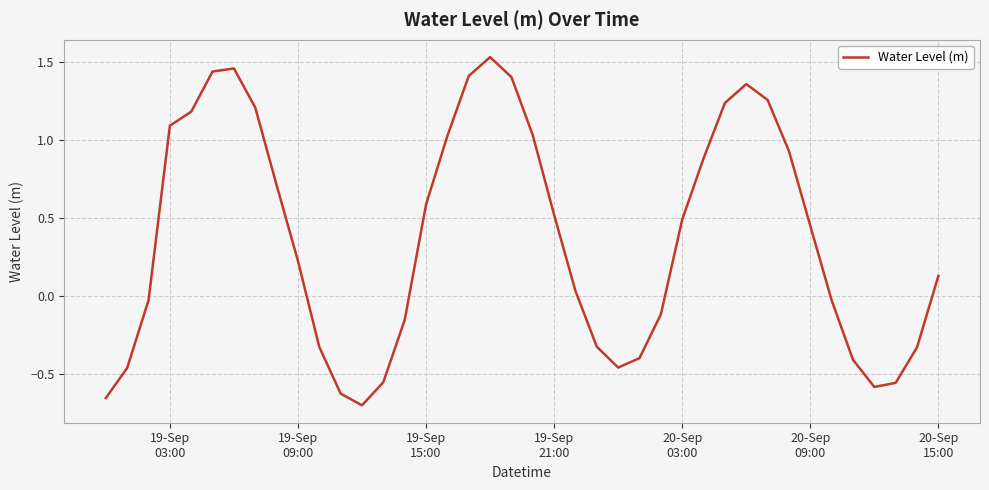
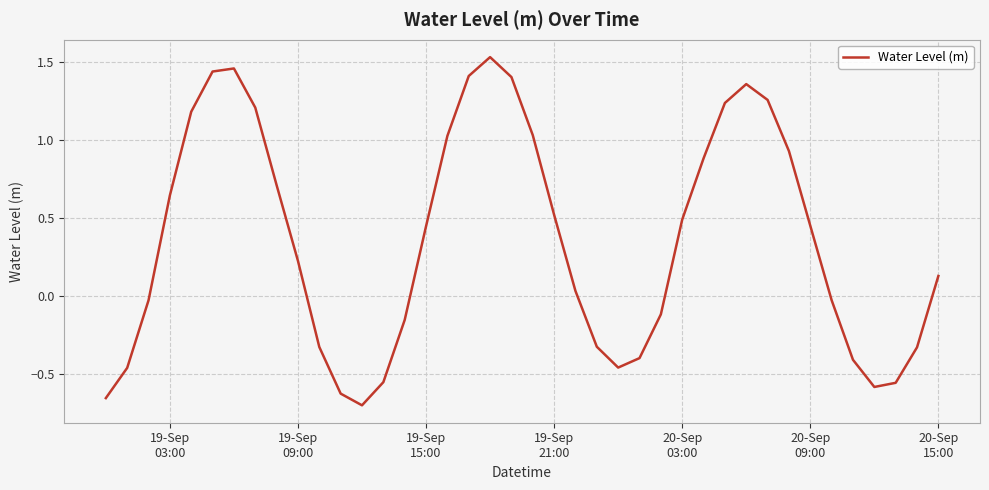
19-Sep 03:00: 1.09 -> 0.64
19-Sep 15:00: 0.59 -> 0.45
